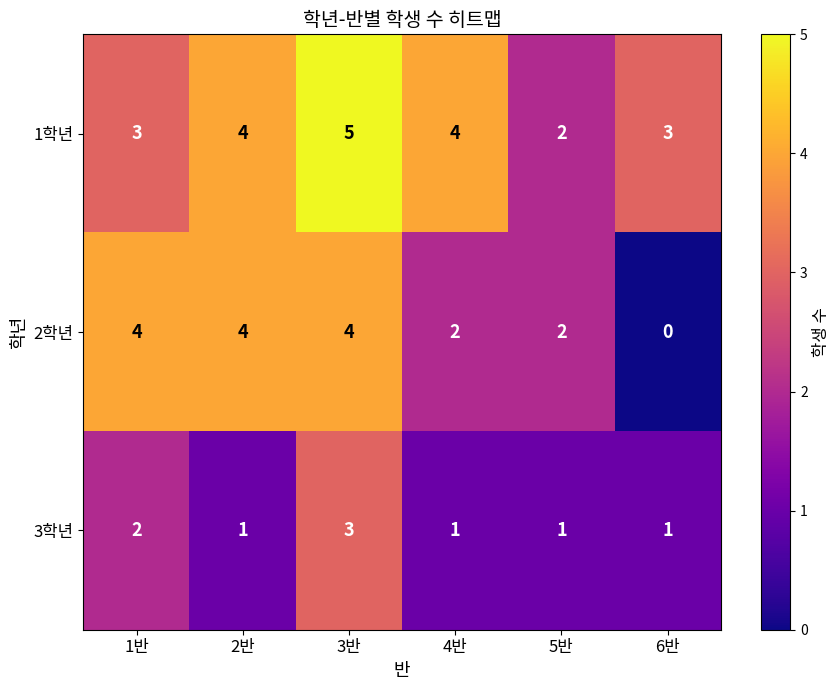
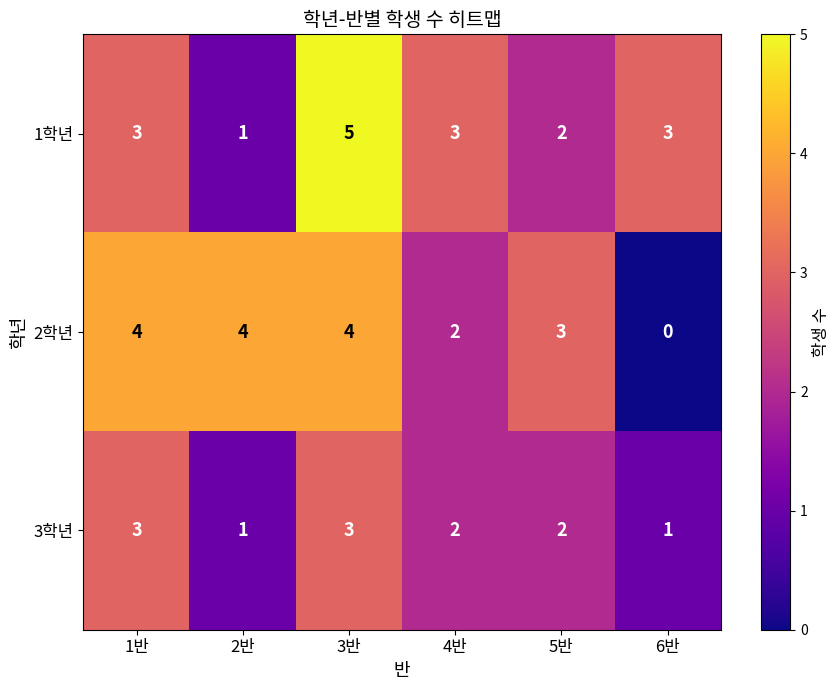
1학년, 2반: 4 -> 1
1학년, 4반: 4 -> 3
2학년, 5반: 2 -> 3
3학년, 1반: 2 -> 3
3학년, 4반: 1 -> 2
3학년, 5반: 1 -> 2
